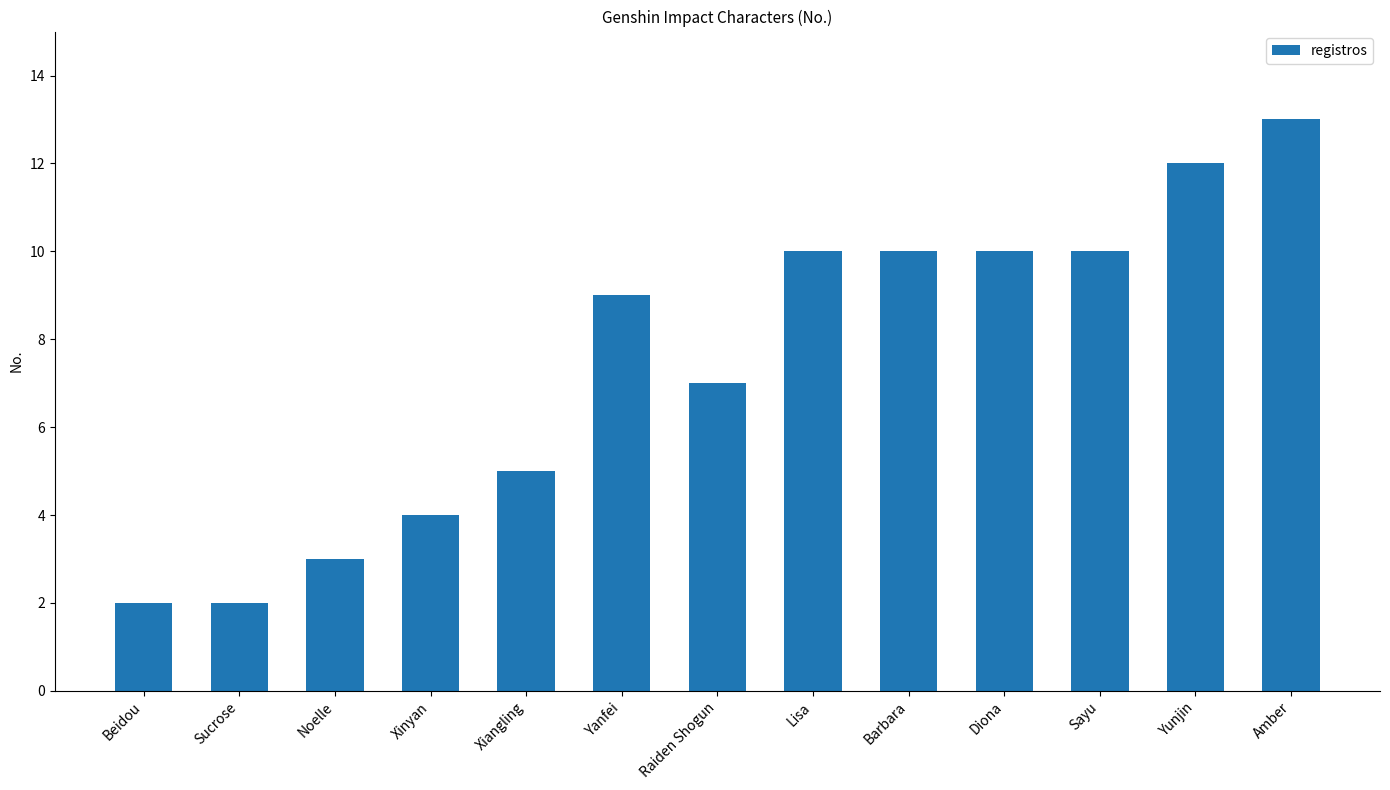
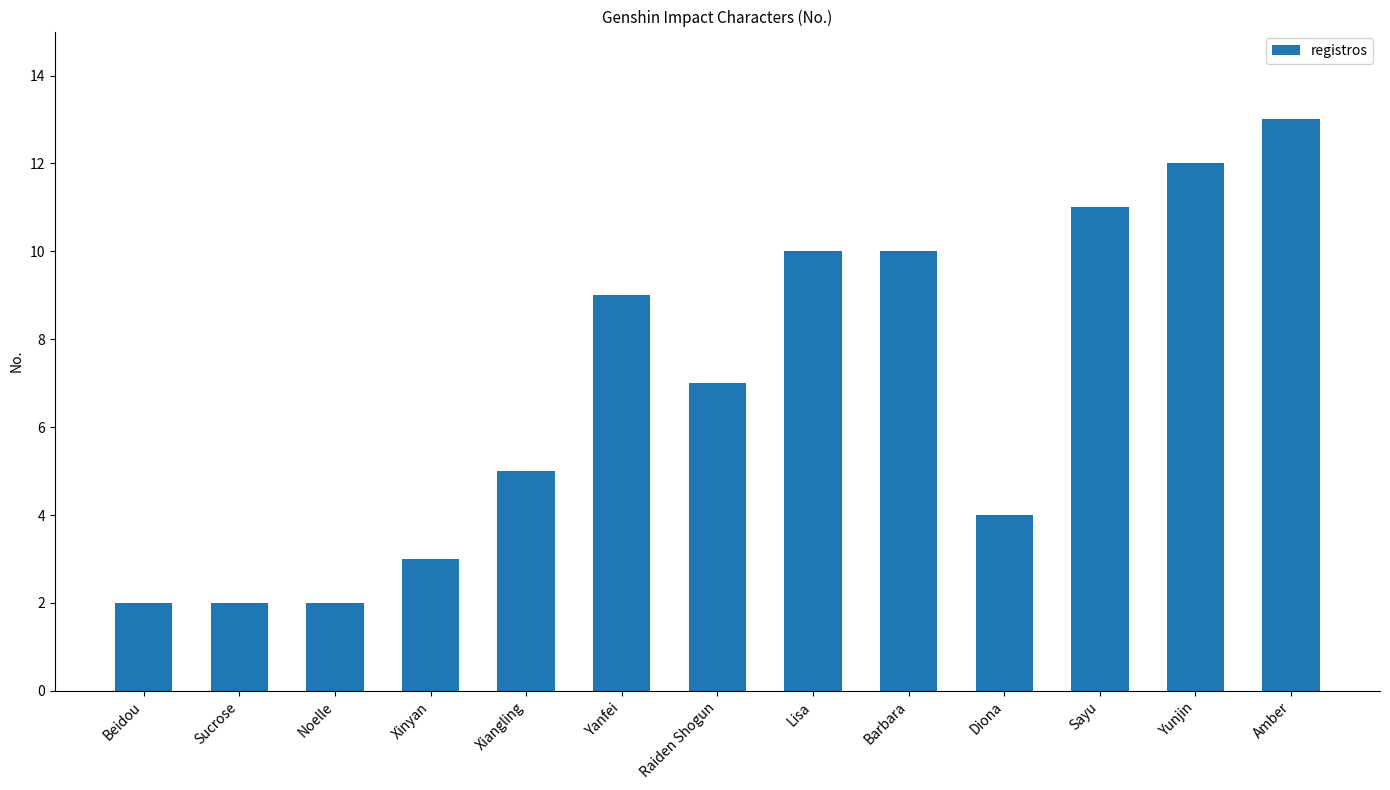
Noelle: 3 -> 2
Xinyan: 4 -> 3
Diona: 10 -> 4
Sayu: 10 -> 11
